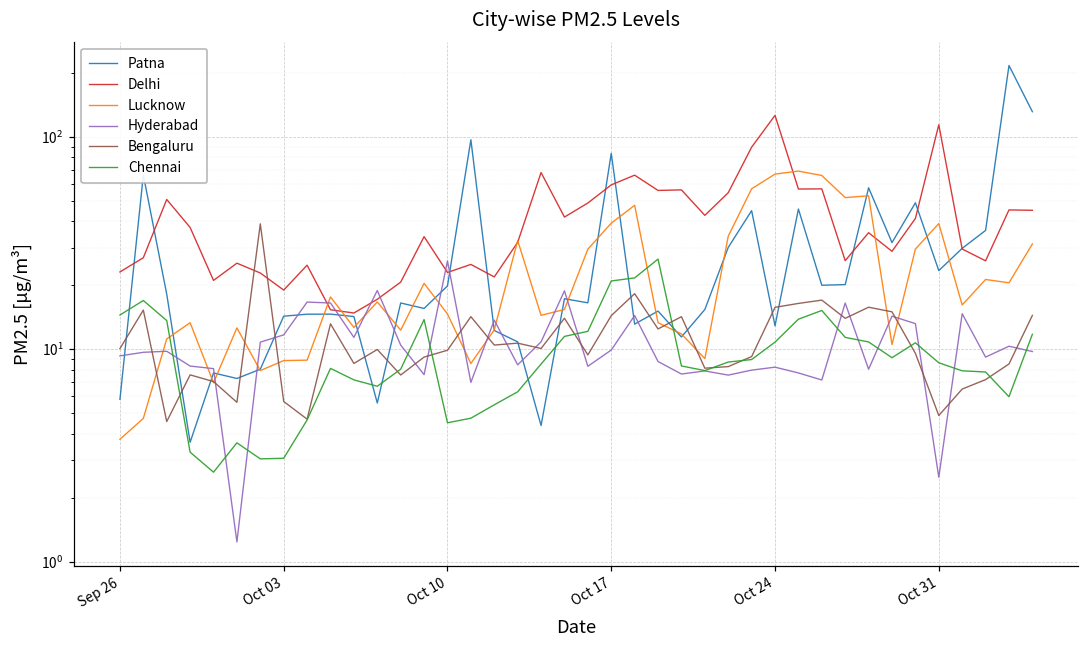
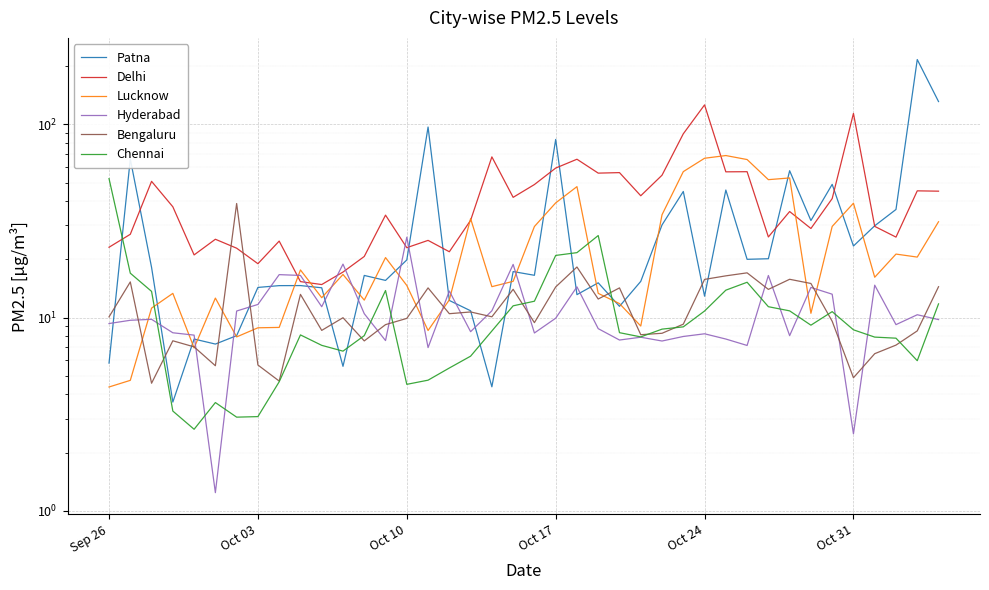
Lucknow, Sep 26: 3.8 -> 4.4
Chennai, Sep 26: 15 -> 52
